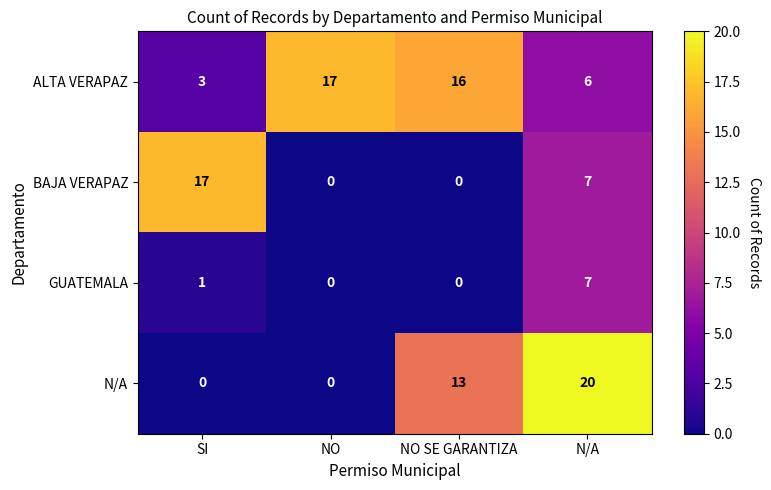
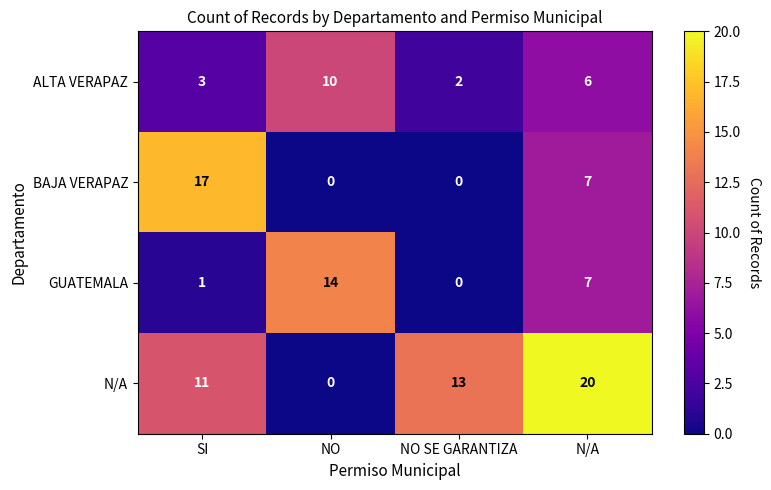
ALTA VERAPAZ, NO: 17 -> 10
ALTA VERAPAZ, NO SE GARANTIZA: 16 -> 2
GUATEMALA, NO: 0 -> 14
N/A, SI: 0 -> 11
